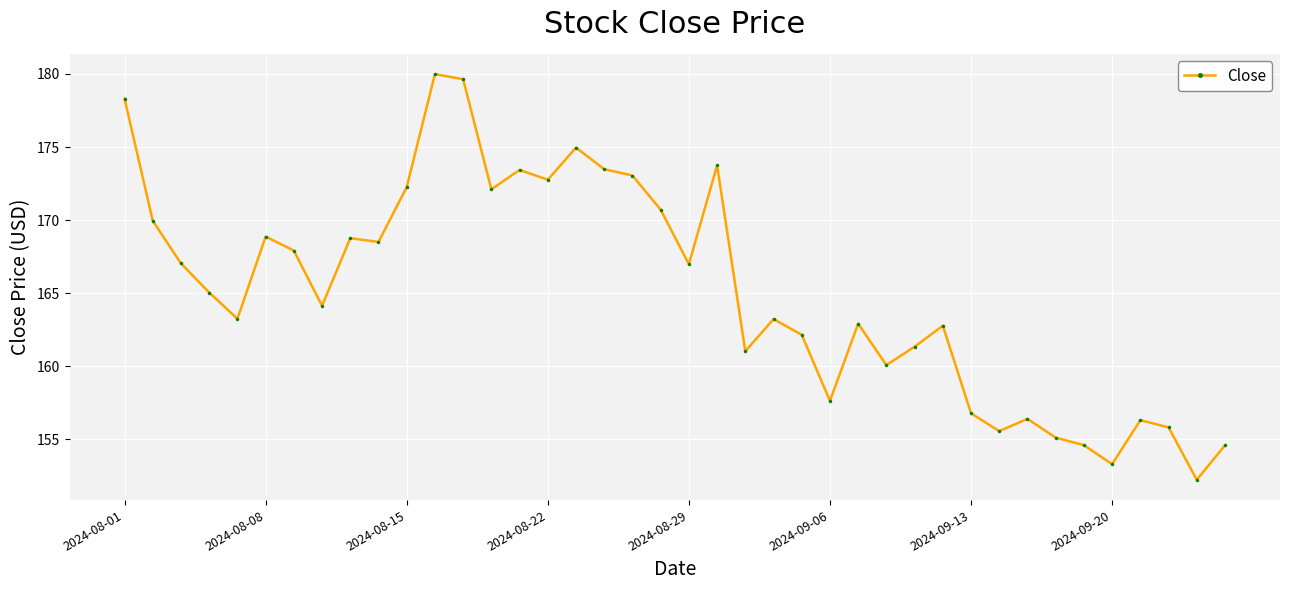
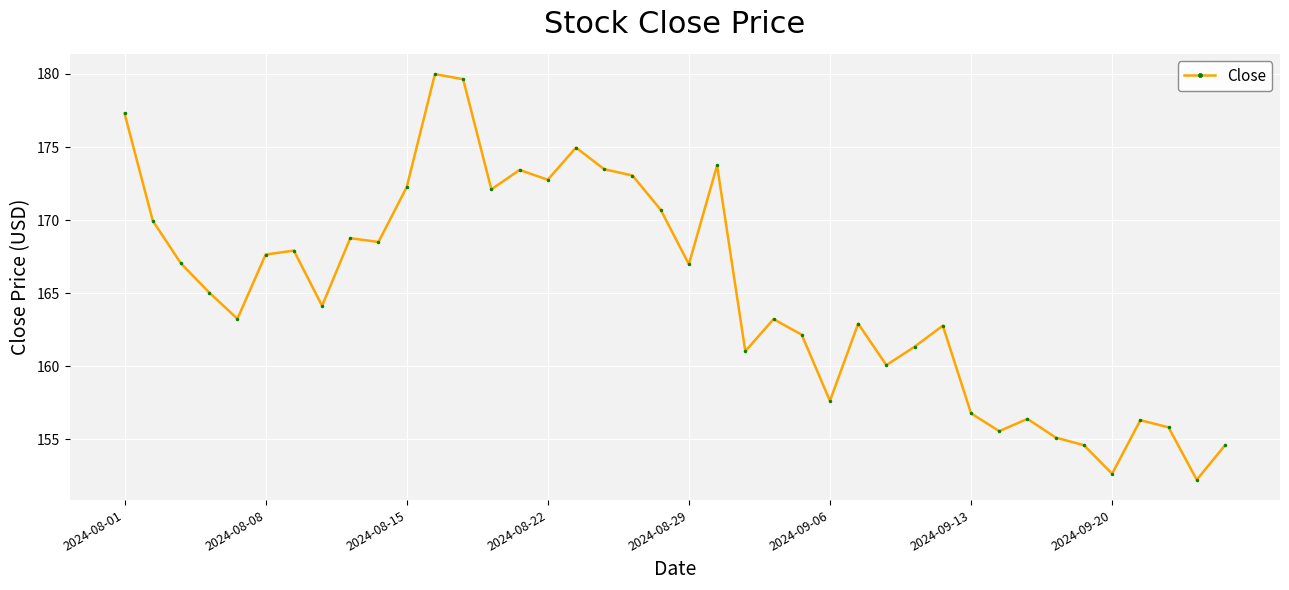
2024-08-01: 178.3 -> 177.3
2024-08-08: 168.9 -> 167.6
2024-09-20: 153.3 -> 152.6
